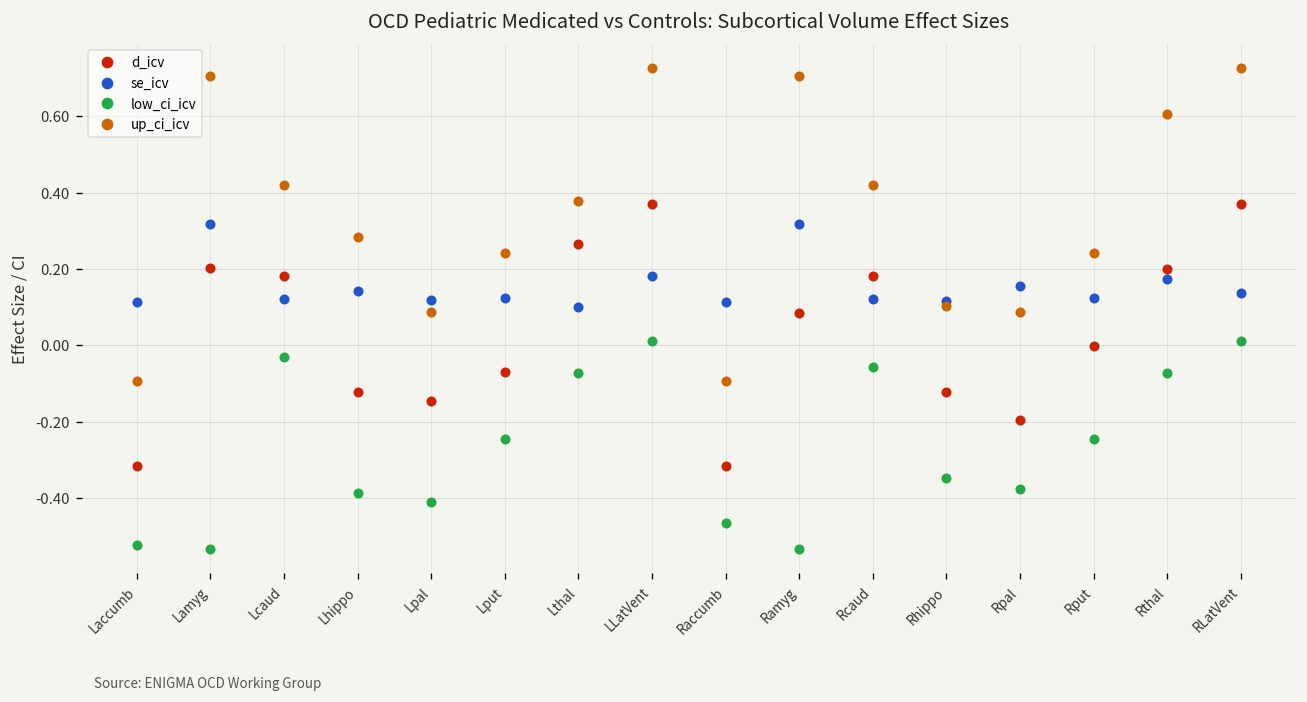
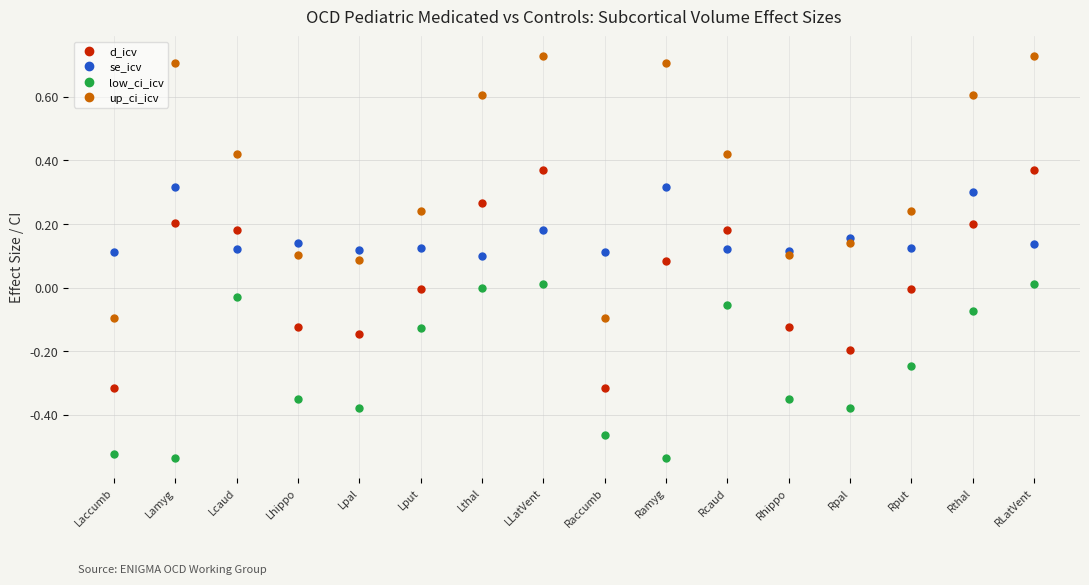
low_ci_icv, Lhippo: -0.39 -> -0.35
up_ci_icv, Lhippo: 0.28 -> 0.10
low_ci_icv, Lpal: -0.41 -> -0.38
d_icv, Lput: -0.07 -> 0.00
low_ci_icv, Lput: -0.25 -> -0.13
low_ci_icv, Lthal: -0.07 -> 0.00
up_ci_icv, Lthal: 0.38 -> 0.61
up_ci_icv, Rpal: 0.09 -> 0.14
se_icv, Rthal: 0.17 -> 0.30
